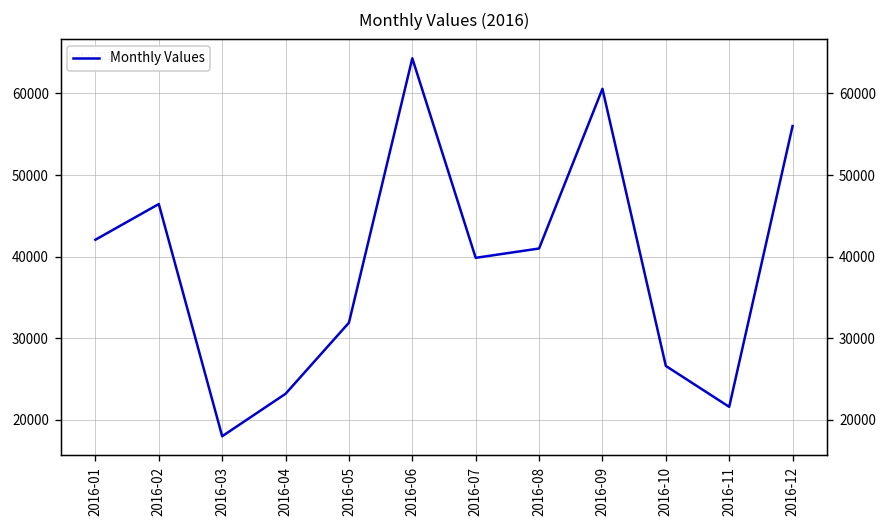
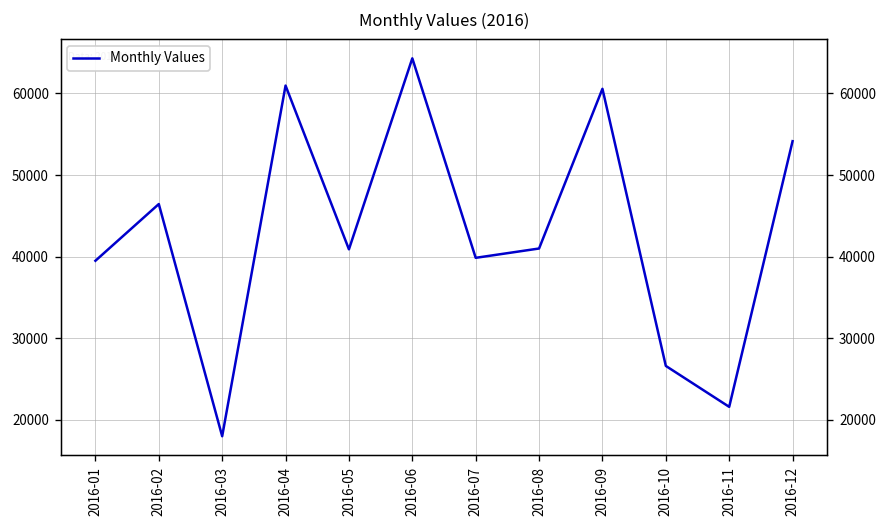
2016-01: 42000 -> 40000
2016-04: 23000 -> 61000
2016-05: 32000 -> 41000
2016-12: 56000 -> 54000
